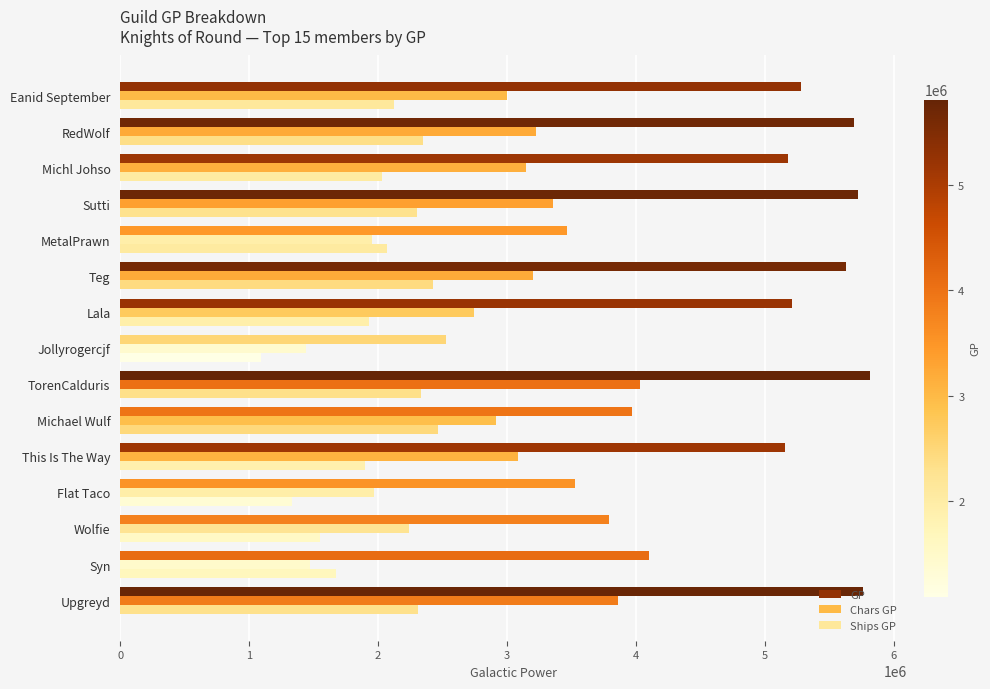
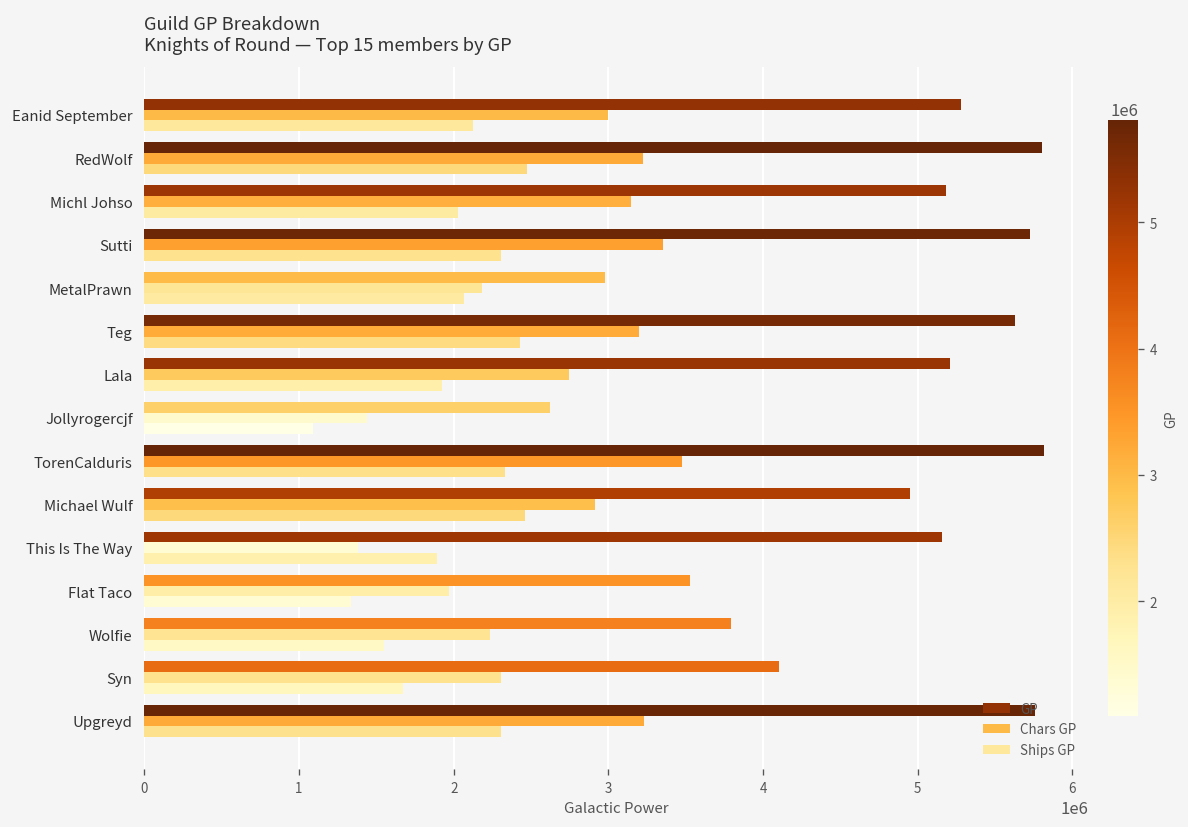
GP, RedWolf: 5690000 -> 5800000
Ships GP, RedWolf: 2350000 -> 2470000
GP, MetalPrawn: 3470000 -> 2980000
Chars GP, MetalPrawn: 1950000 -> 2180000
GP, Jollyrogercjf: 2530000 -> 2630000
Chars GP, TorenCalduris: 4030000 -> 3480000
GP, Michael Wulf: 3970000 -> 4950000
Chars GP, This Is The Way: 3090000 -> 1380000
Chars GP, Syn: 1470000 -> 2300000
Chars GP, Upgreyd: 3860000 -> 3230000
